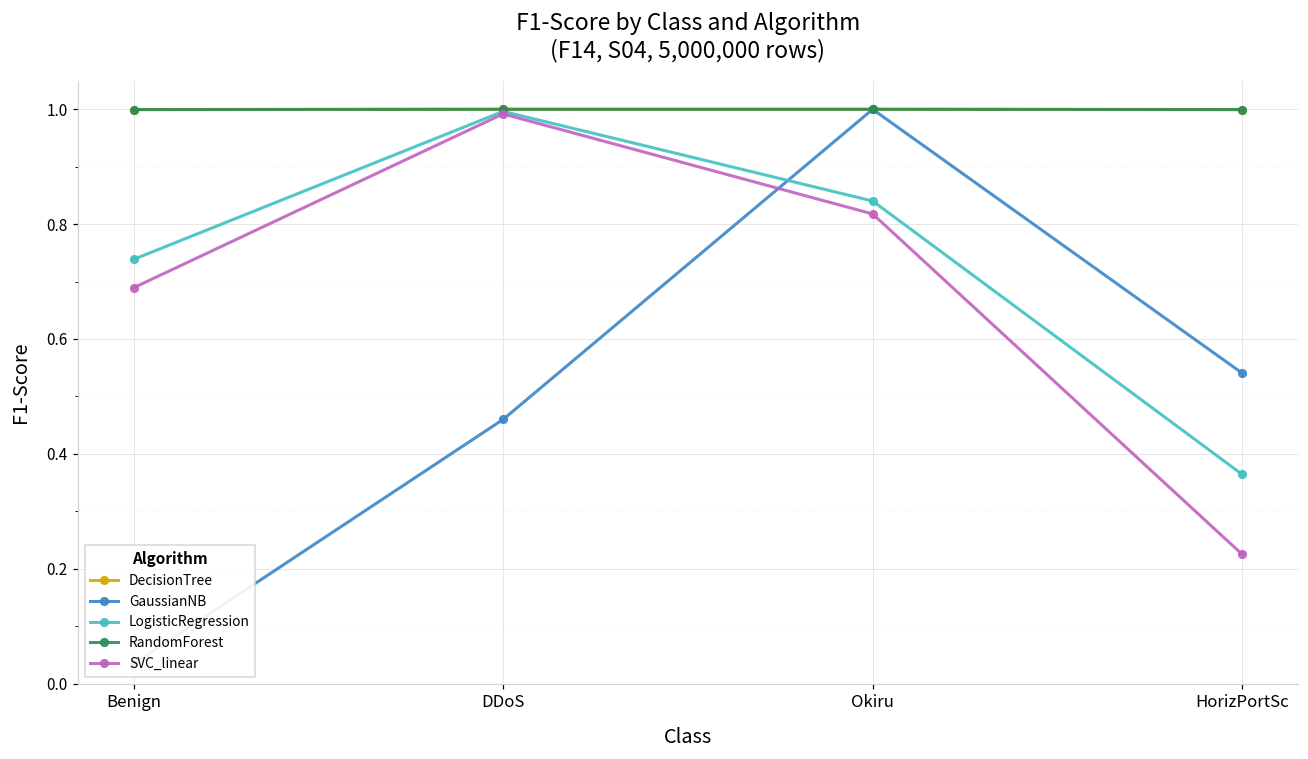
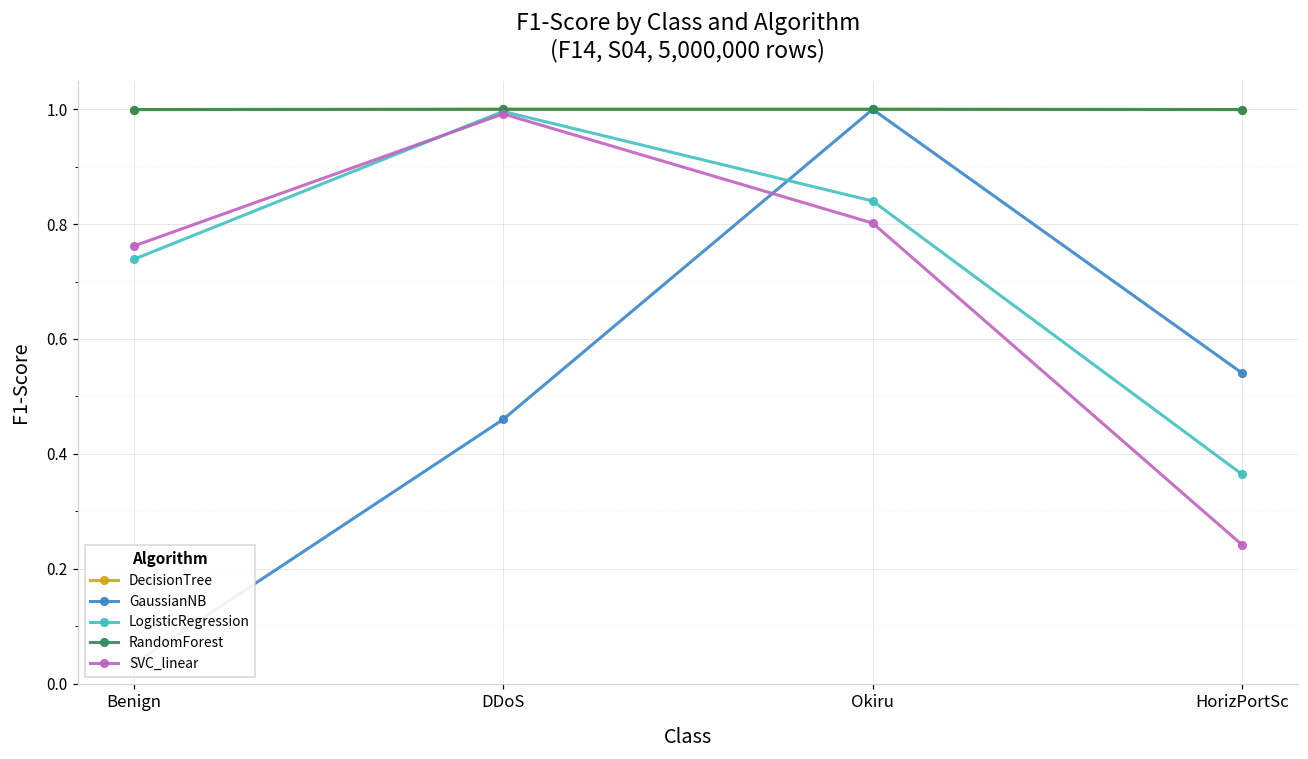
SVC_linear, Benign: 0.69 -> 0.76
SVC_linear, Okiru: 0.82 -> 0.80
SVC_linear, HorizPortSc: 0.22 -> 0.24
